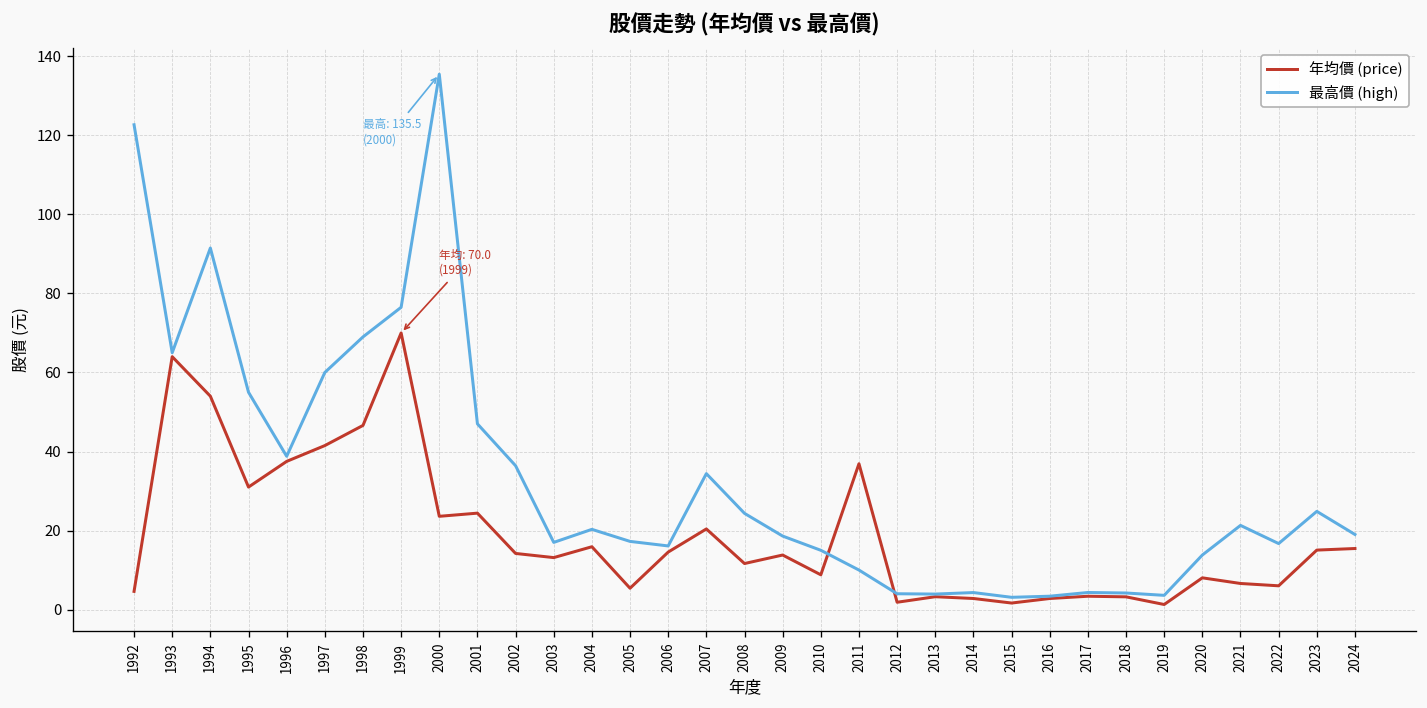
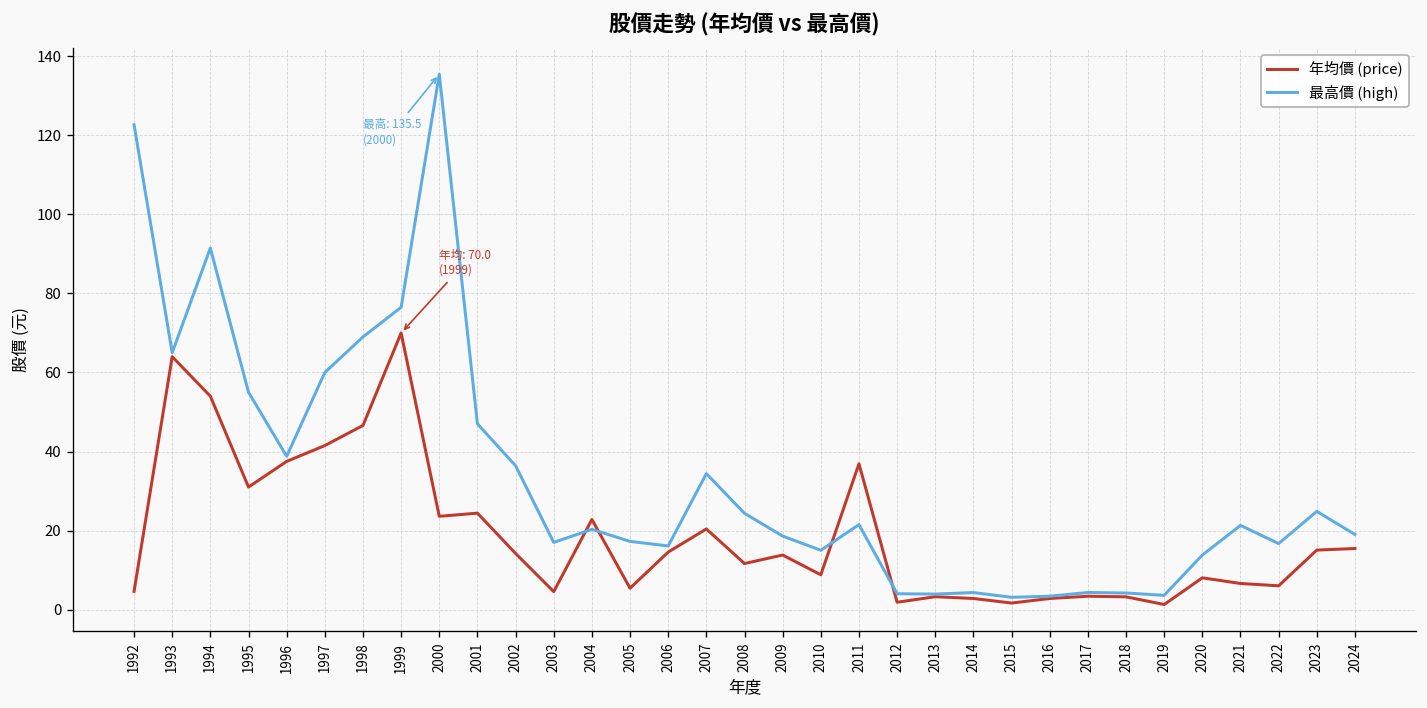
年均價 (price), 2003: 13 -> 5
年均價 (price), 2004: 16 -> 23
最高價 (high), 2011: 10 -> 22
